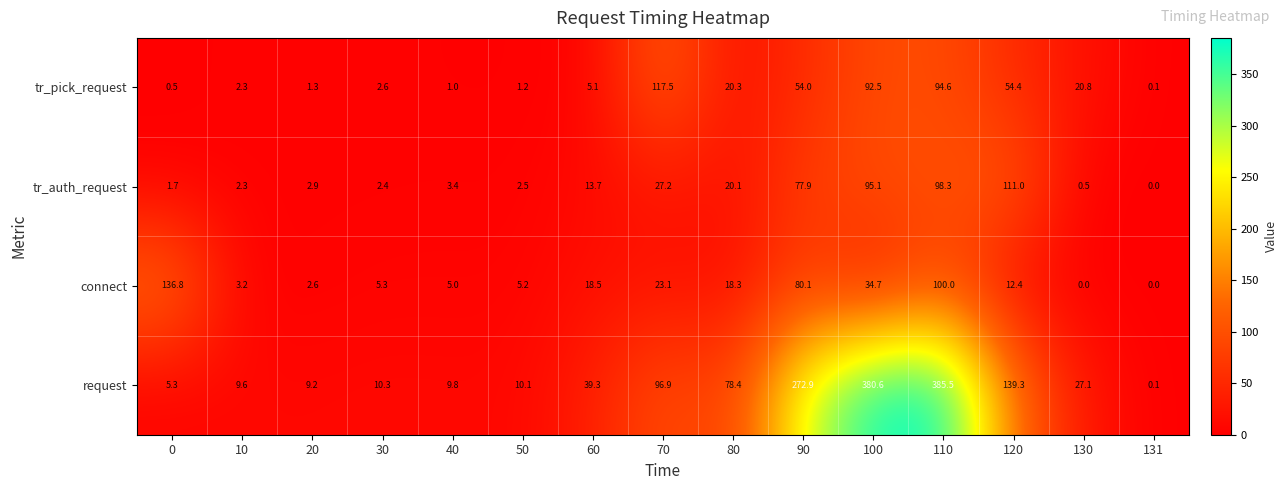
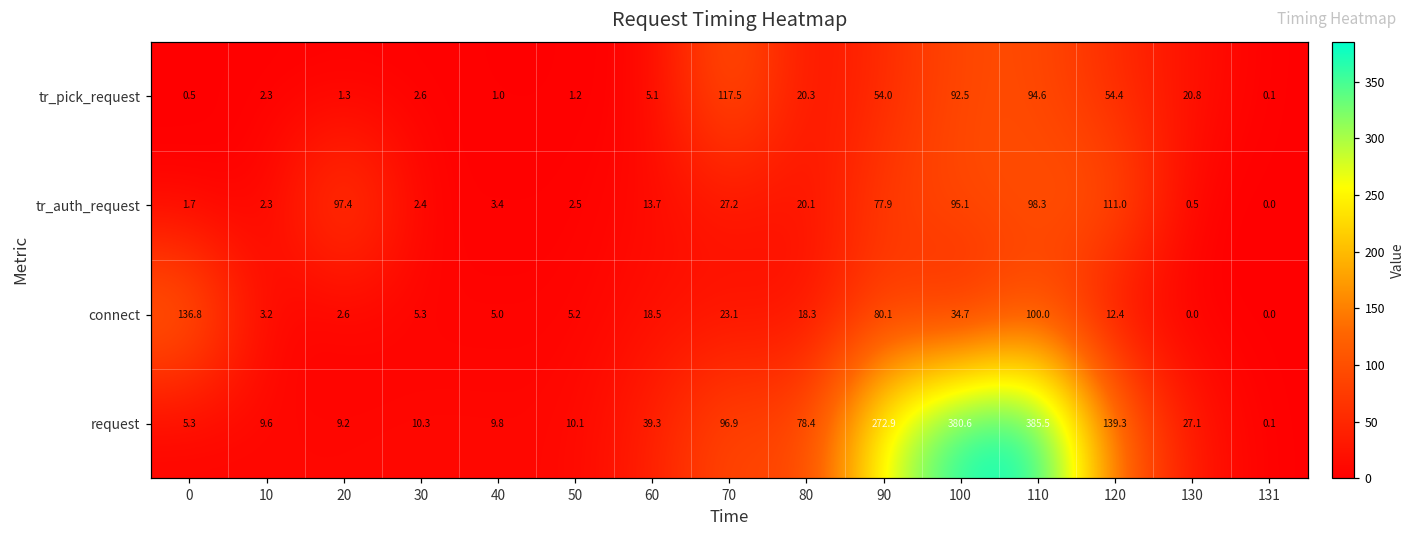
tr_auth_request, 20: 2.9 -> 97.4
